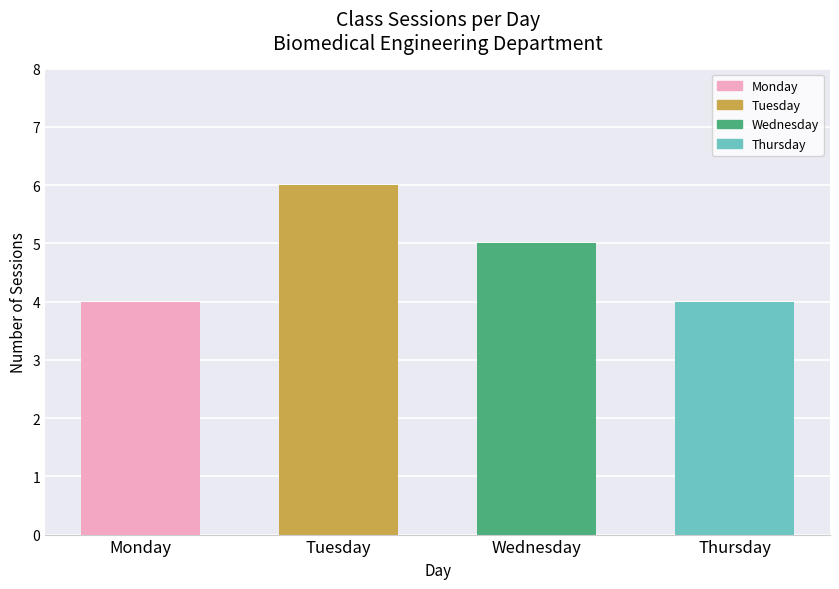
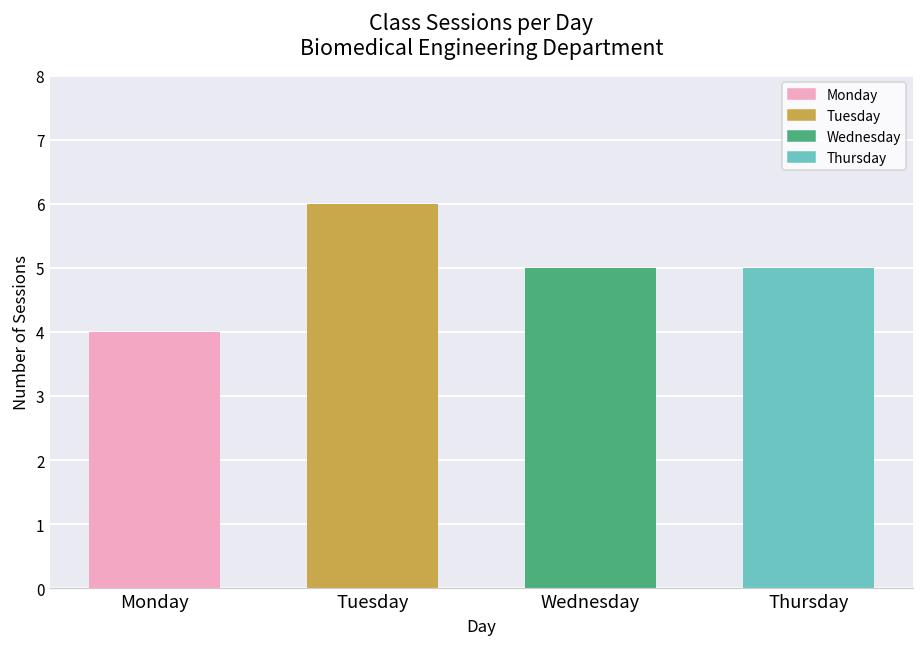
Thursday: 4 -> 5
